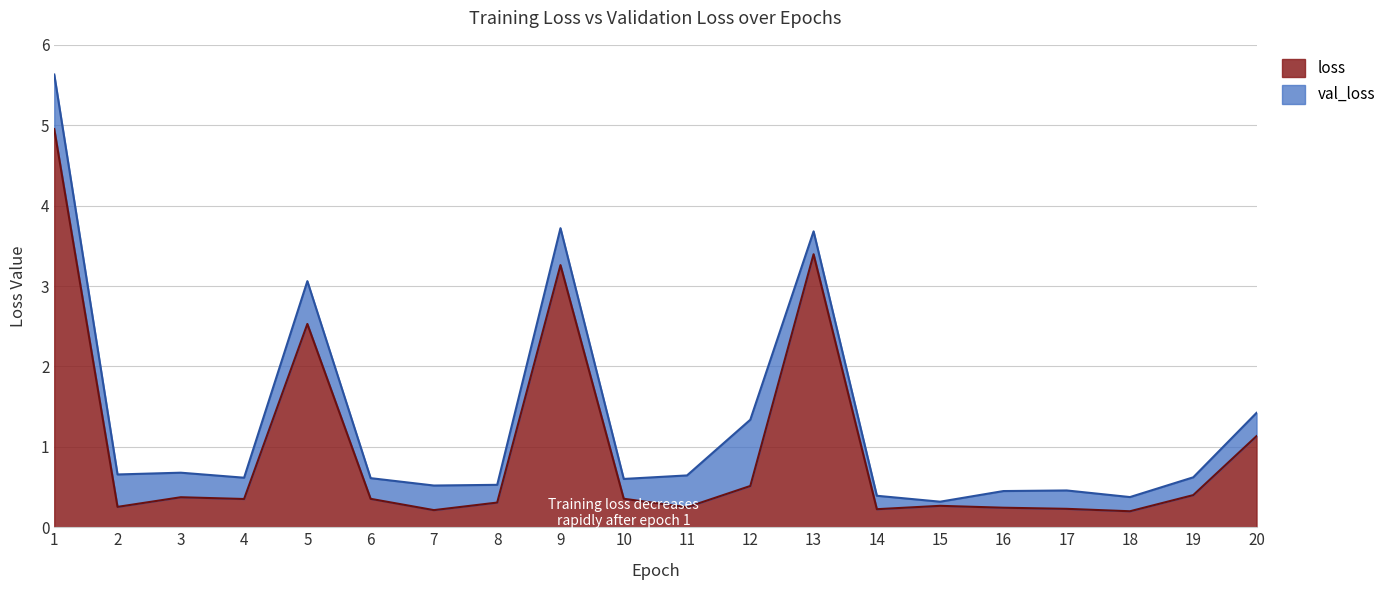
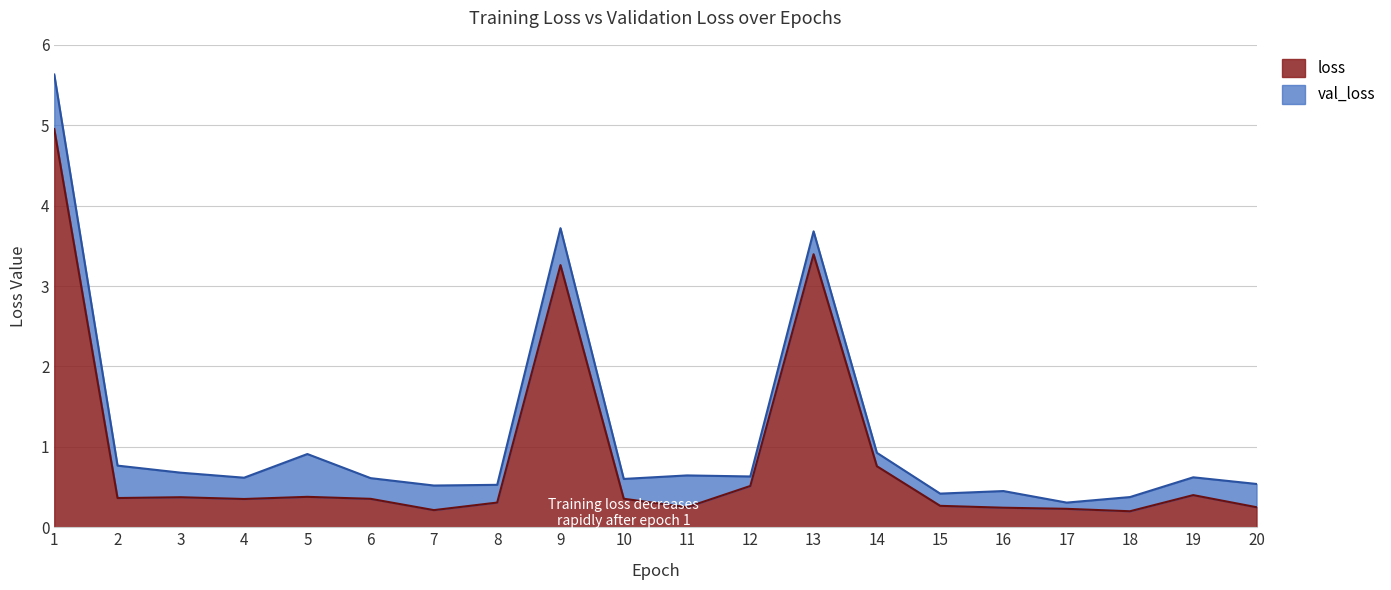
loss, 2: 0.3 -> 0.4
loss, 5: 2.5 -> 0.4
val_loss, 12: 0.8 -> 0.1
loss, 14: 0.2 -> 0.8
val_loss, 15: 0.1 -> 0.2
val_loss, 17: 0.2 -> 0.1
loss, 20: 1.1 -> 0.2
